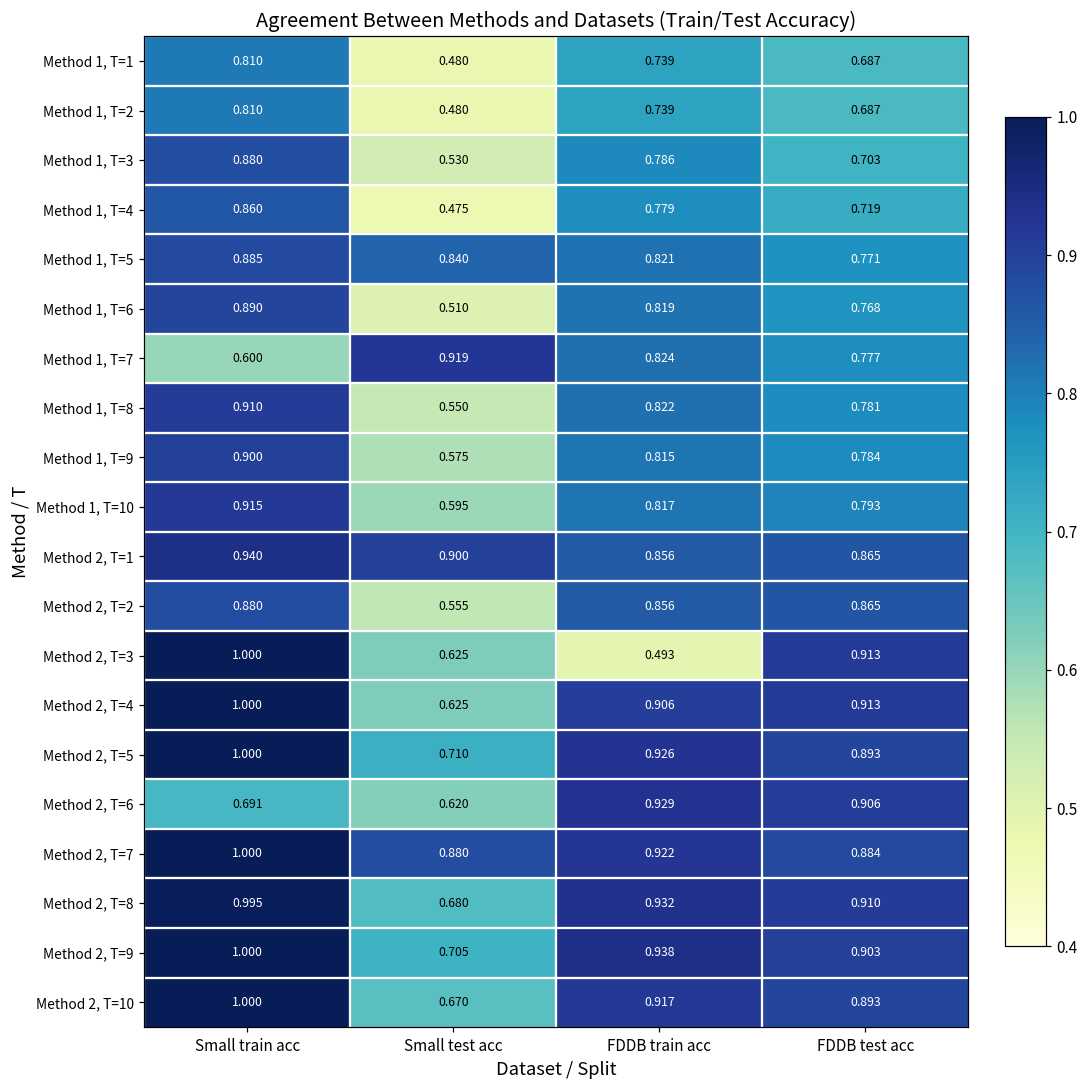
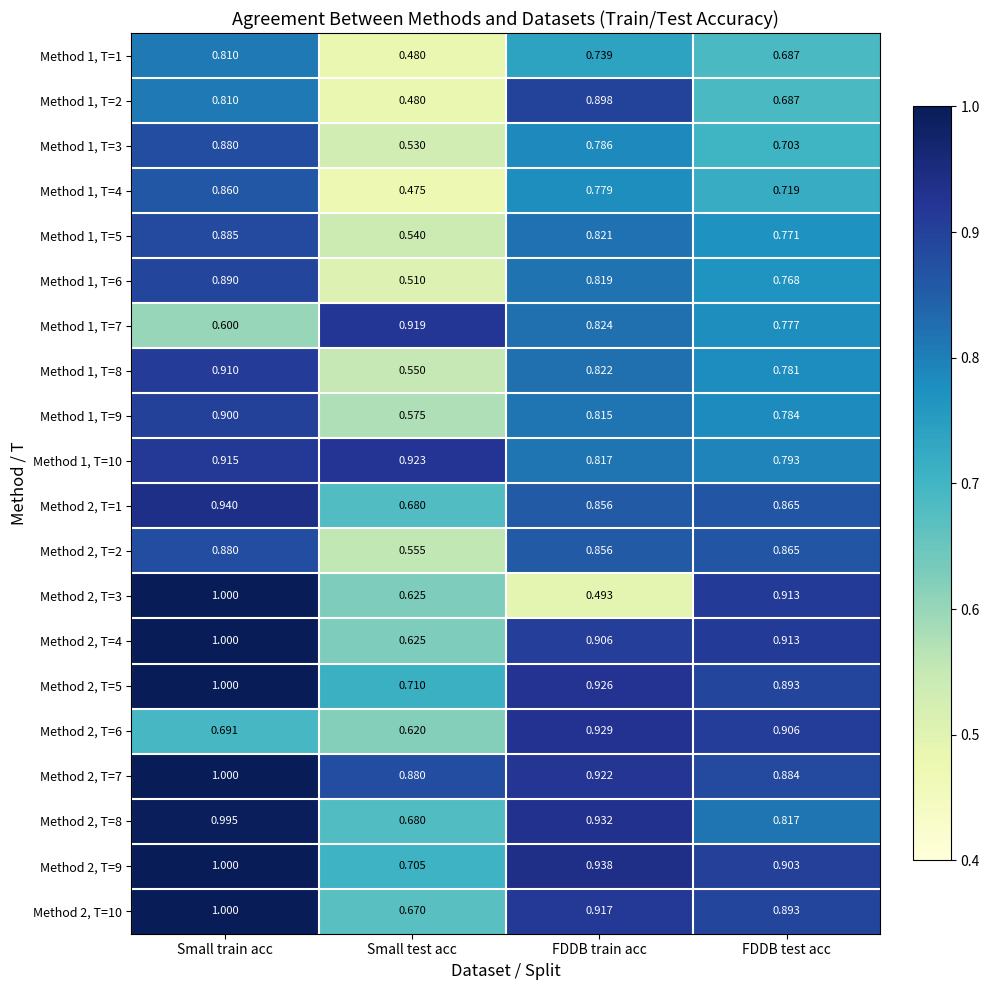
Method 1, T=2, FDDB train acc: 0.739 -> 0.898
Method 1, T=5, Small test acc: 0.840 -> 0.540
Method 1, T=10, Small test acc: 0.595 -> 0.923
Method 2, T=1, Small test acc: 0.900 -> 0.680
Method 2, T=8, FDDB test acc: 0.910 -> 0.817
